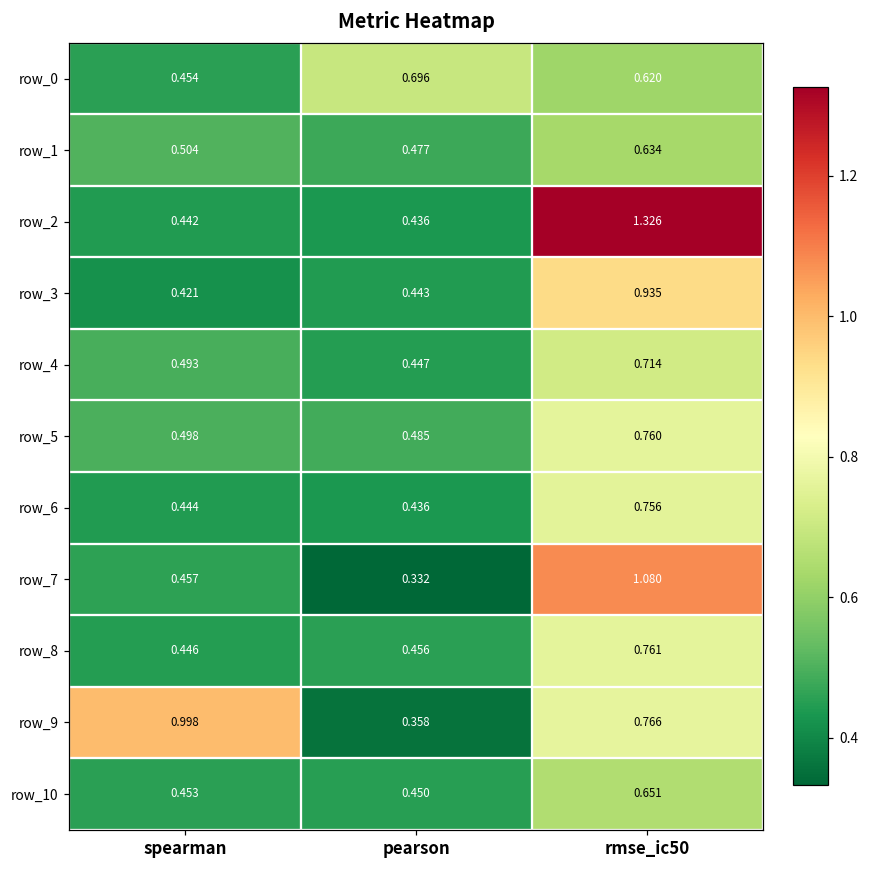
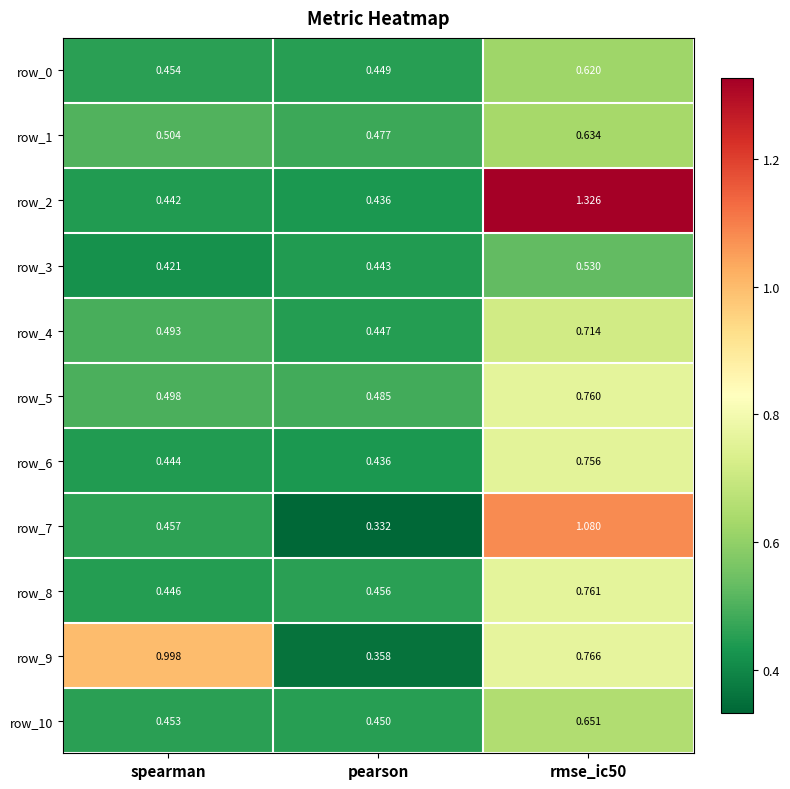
row_0, pearson: 0.696 -> 0.449
row_3, rmse_ic50: 0.935 -> 0.530
